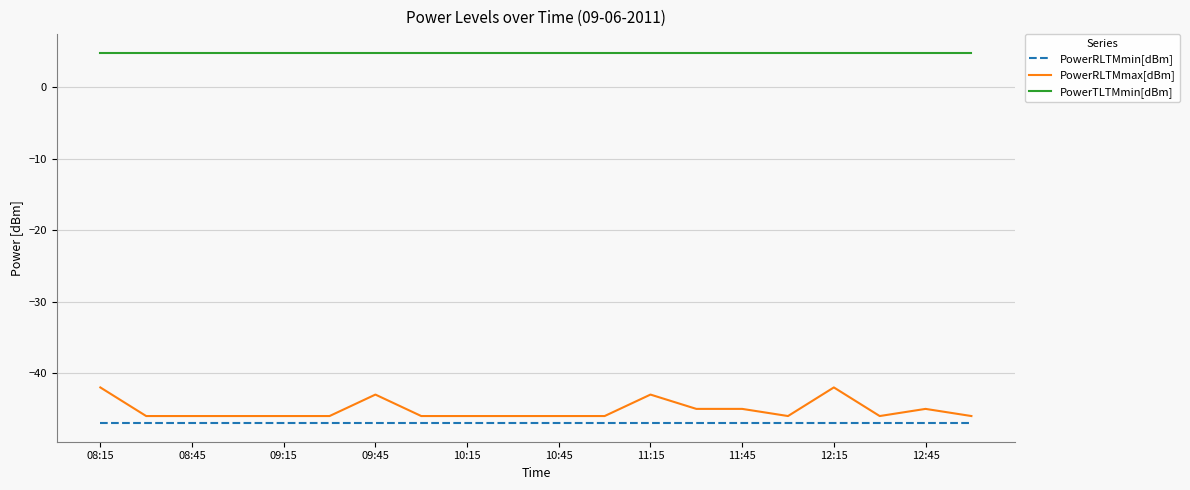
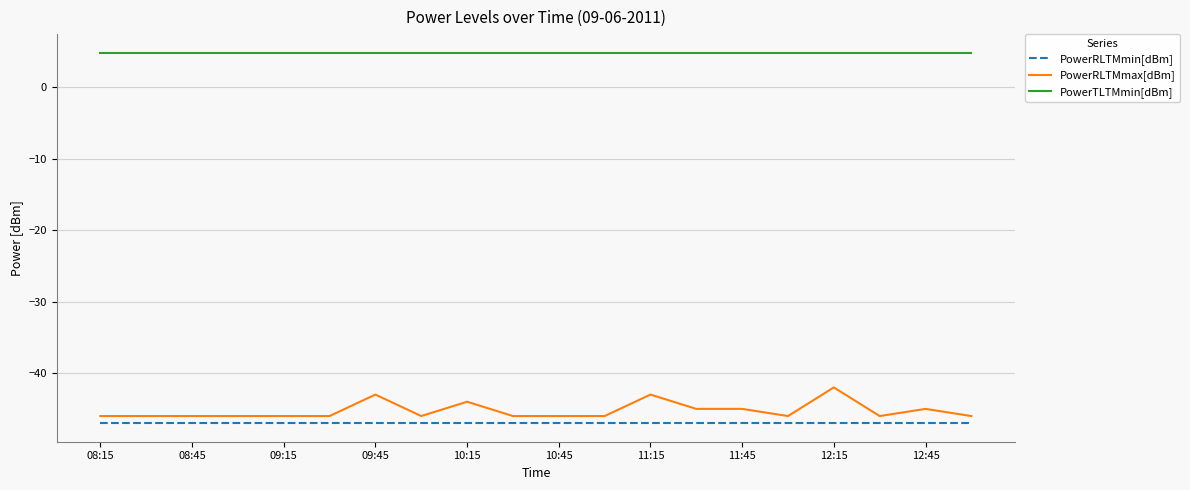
PowerRLTMmax[dBm], 08:15: -42 -> -46
PowerRLTMmax[dBm], 10:15: -46 -> -44
